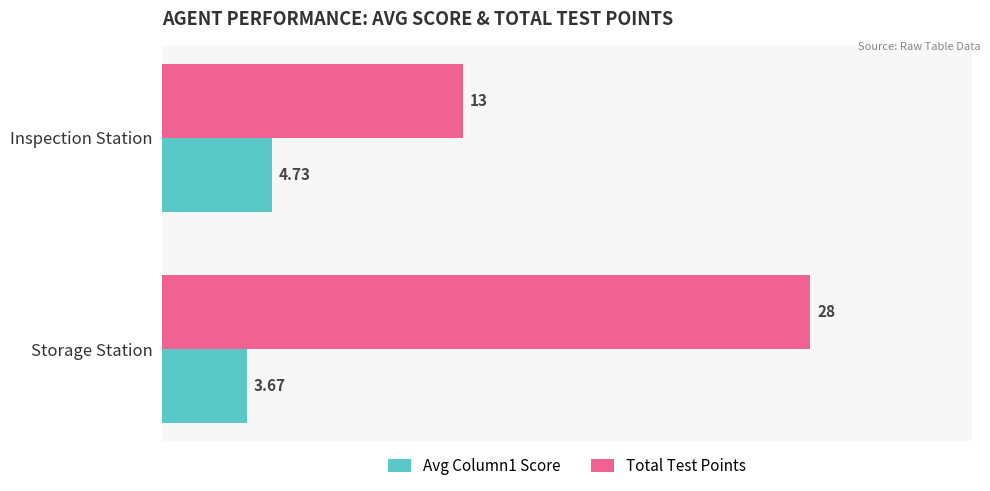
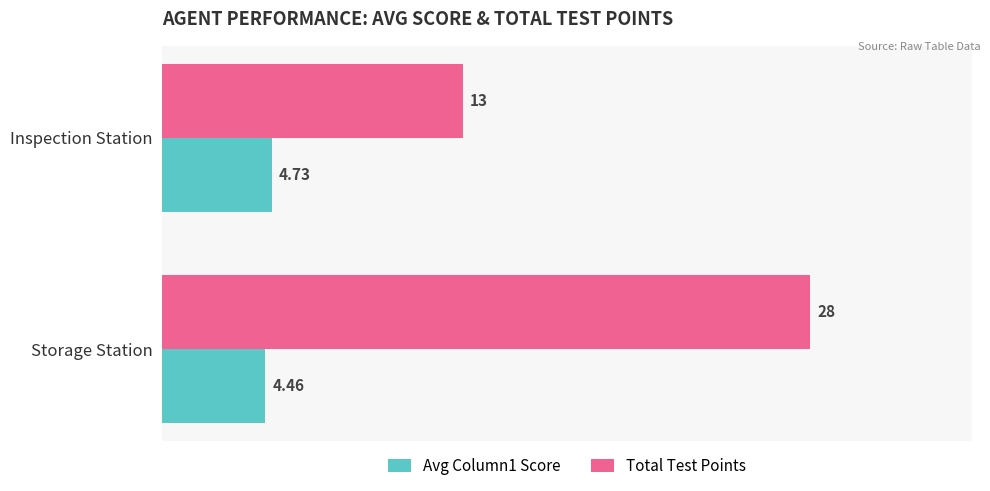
Avg Column1 Score, Storage Station: 3.67 -> 4.46
